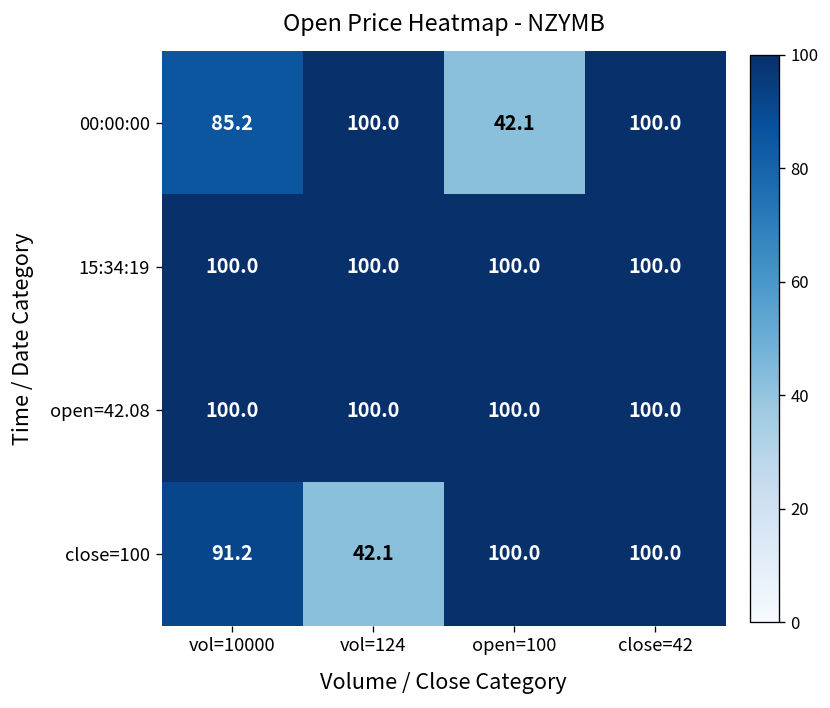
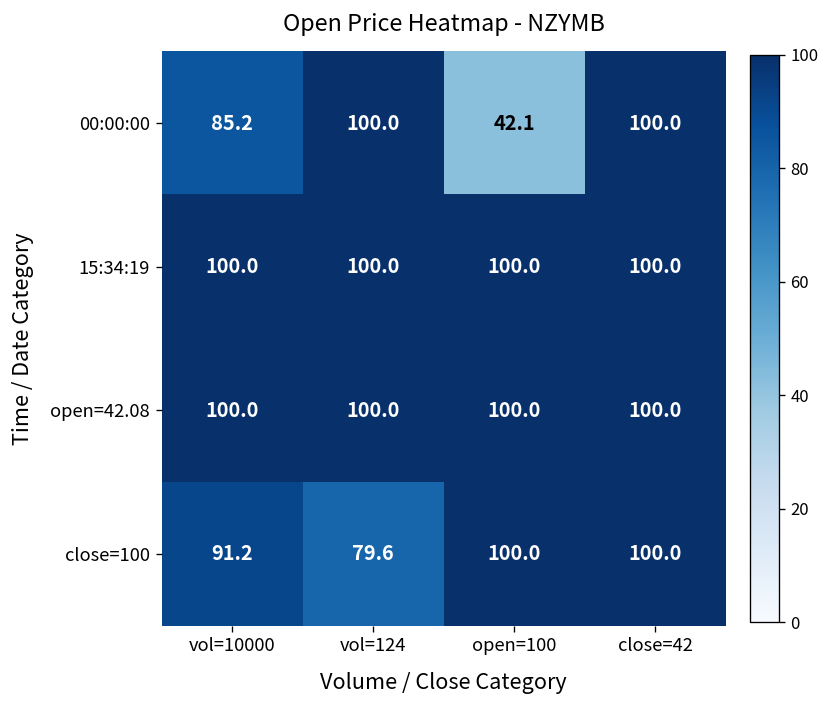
close=100, vol=124: 42.1 -> 79.6
